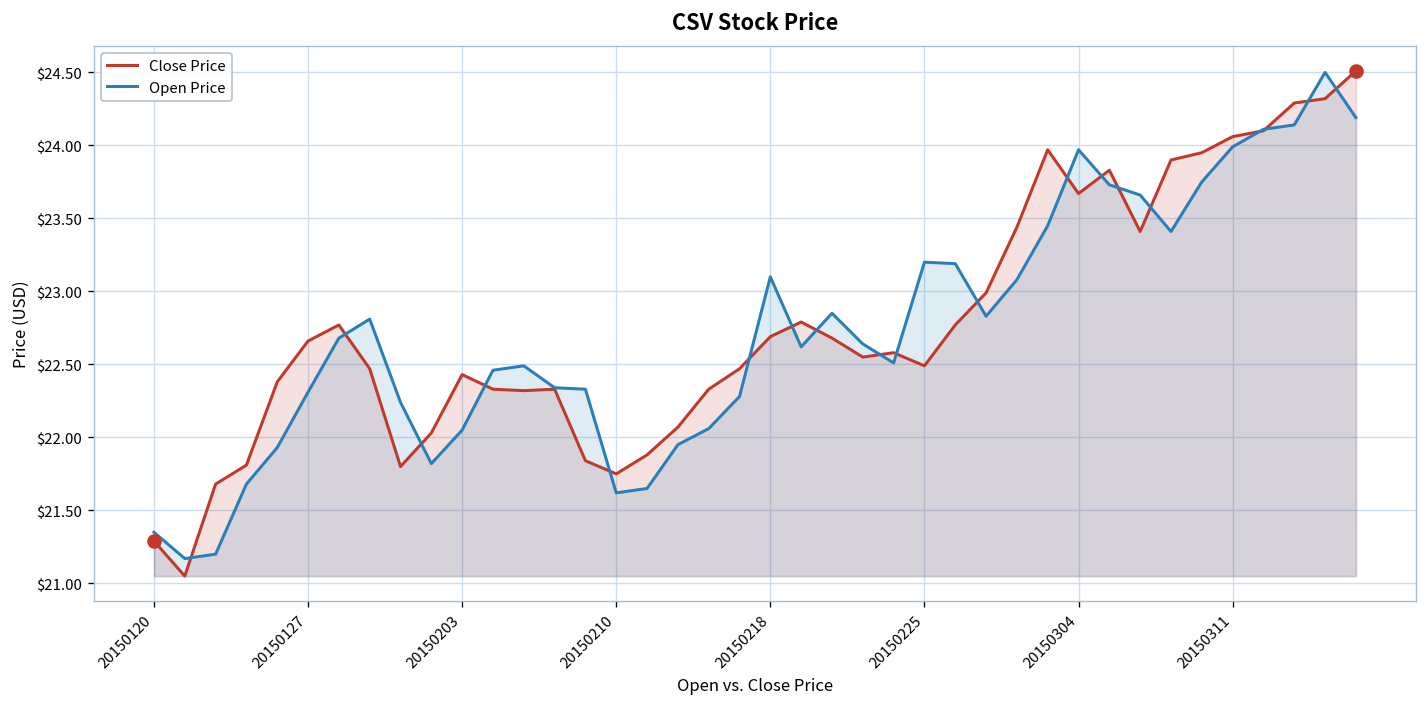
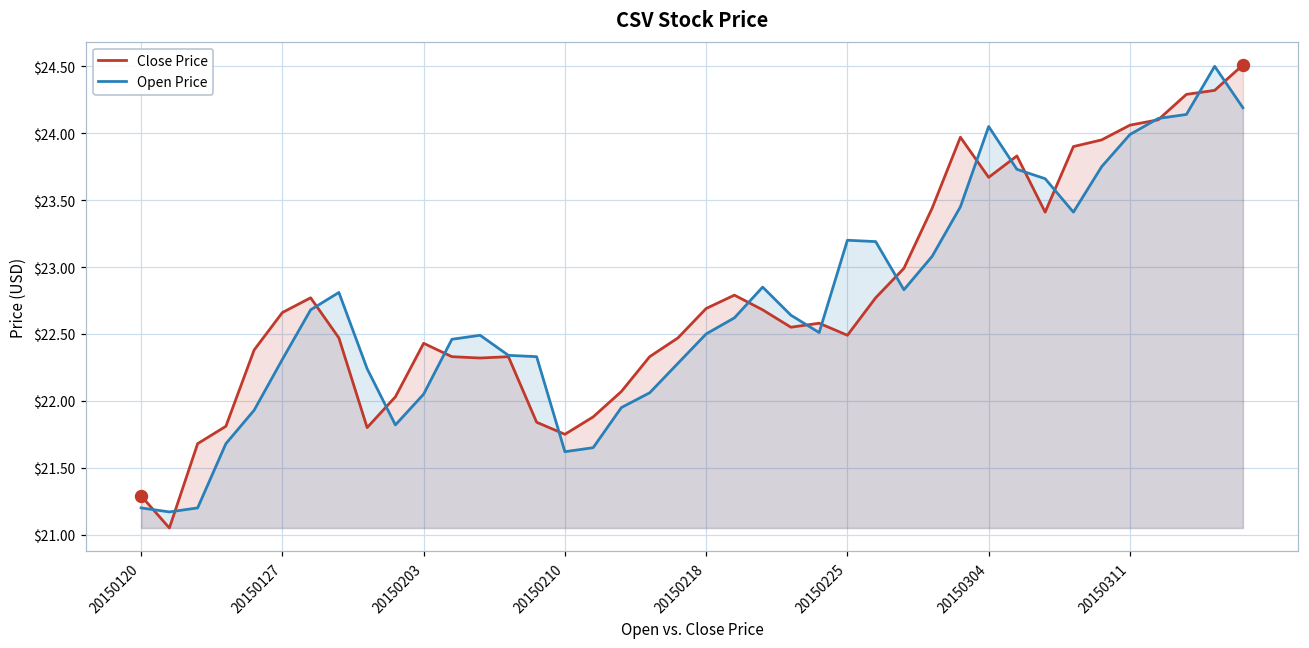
Open Price, 20150120: $21.35 -> $21.20
Open Price, 20150218: $23.1 -> $22.5
Open Price, 20150304: $23.97 -> $24.05
